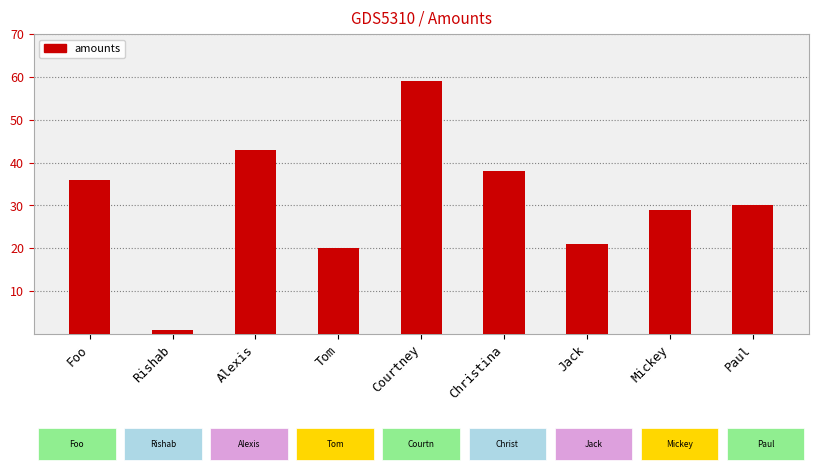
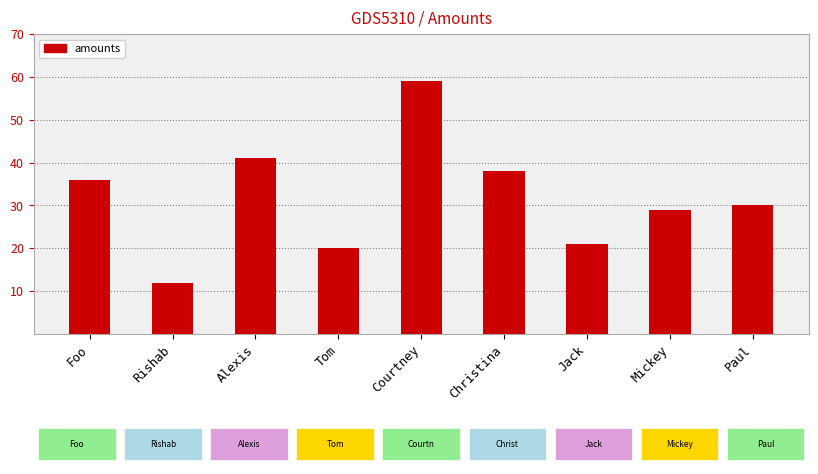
Rishab: 1 -> 12
Alexis: 43 -> 41
